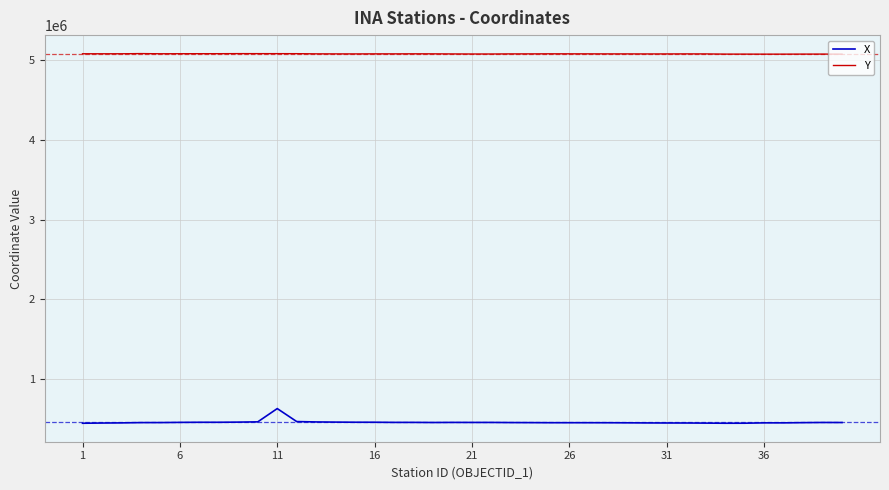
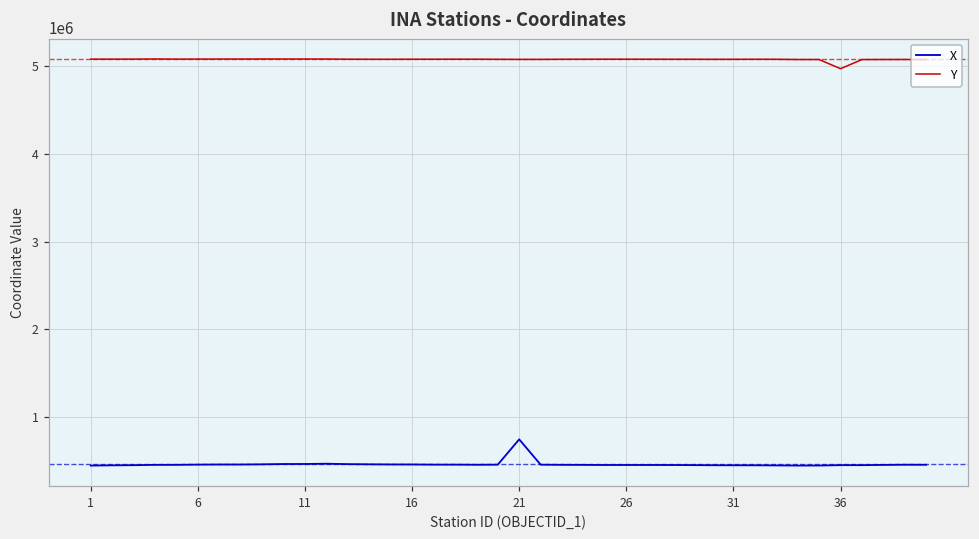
X, 11: 600000 -> 500000
X, 21: 500000 -> 700000
Y, 36: 5100000 -> 5000000
